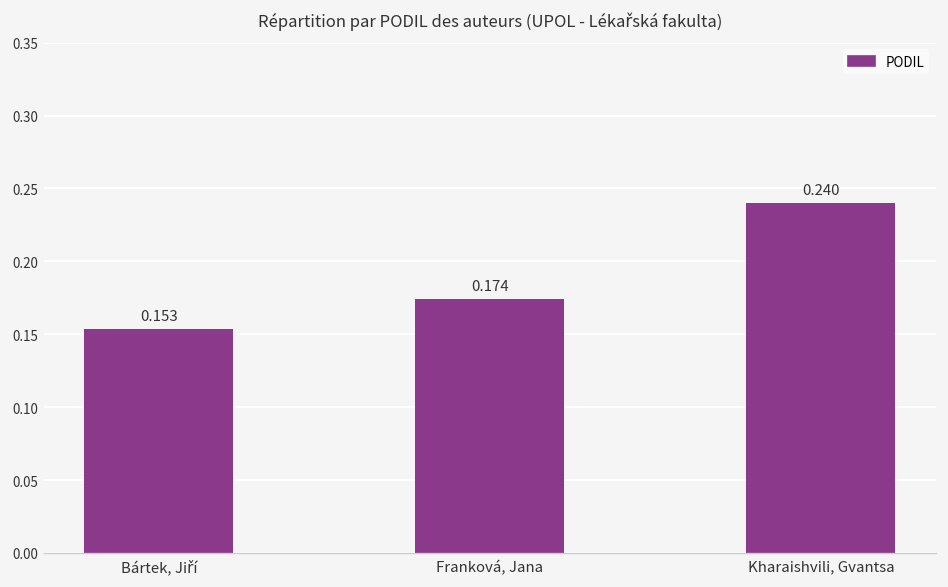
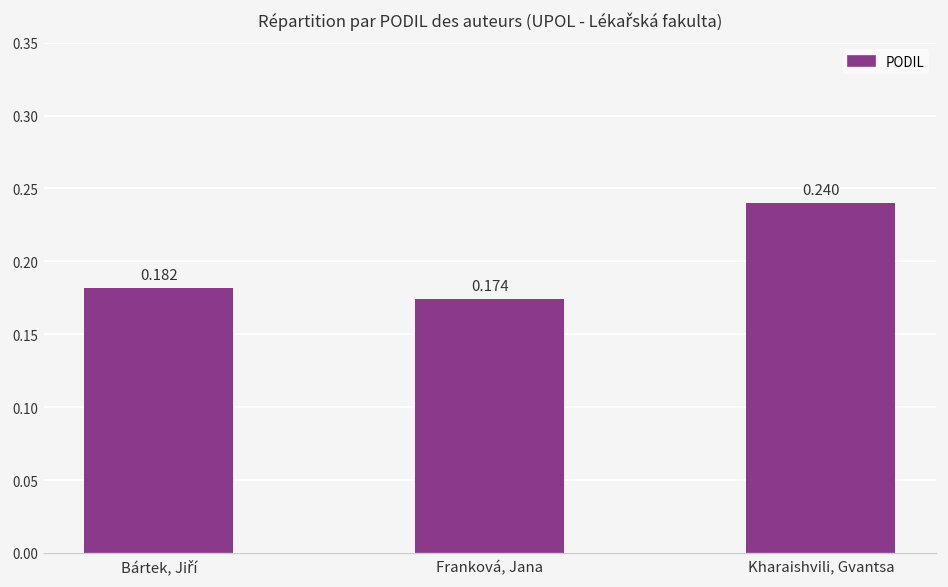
Bártek, Jiří: 0.153 -> 0.182
